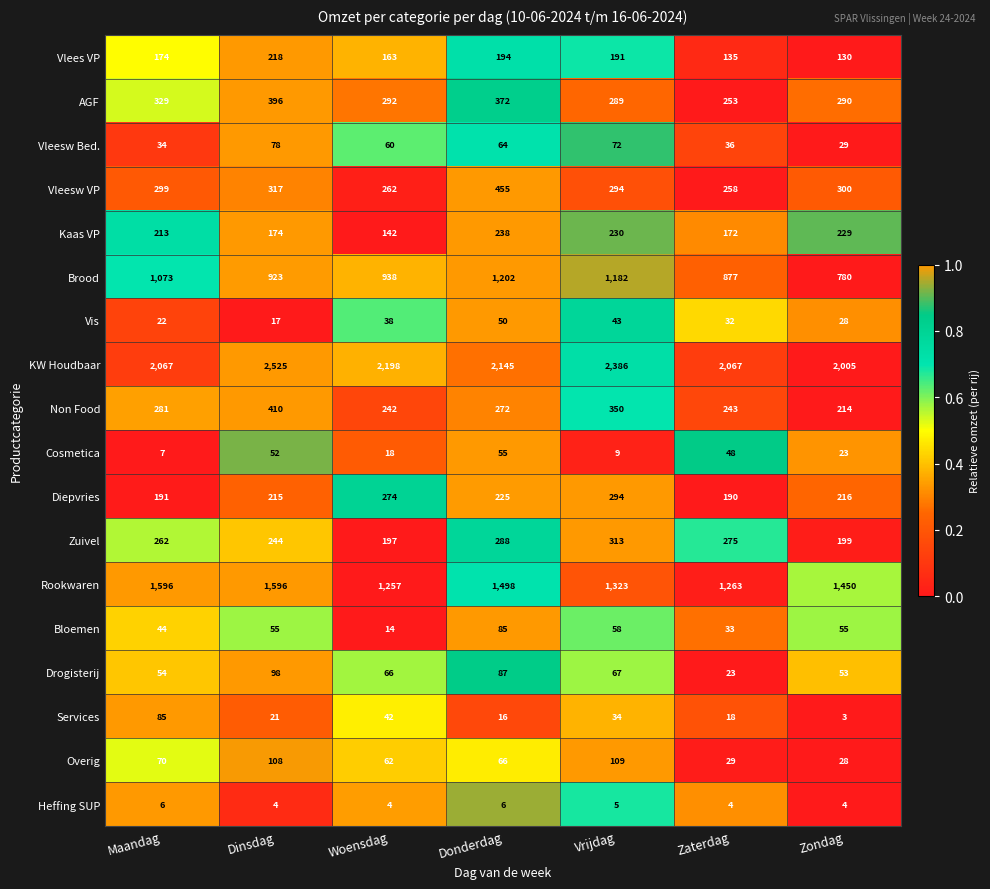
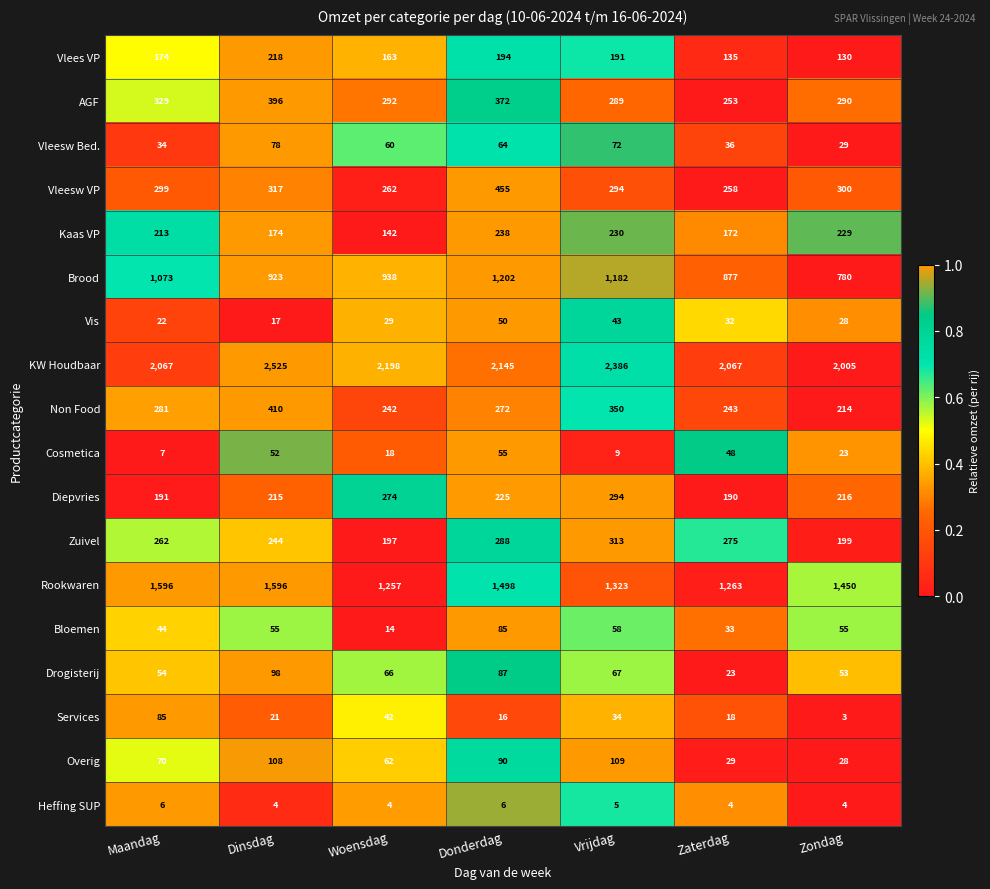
Vis, Woensdag: 38 -> 29
Overig, Donderdag: 66 -> 90
